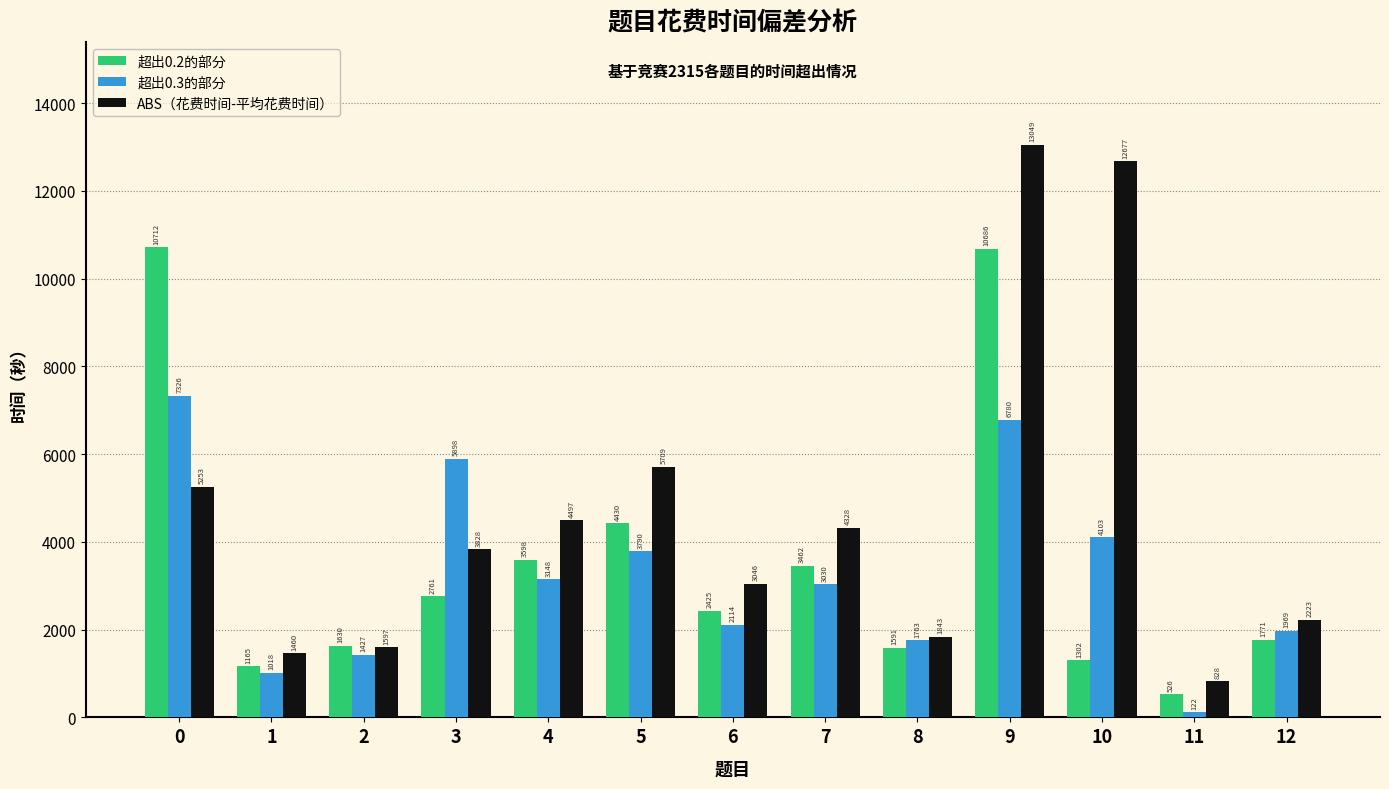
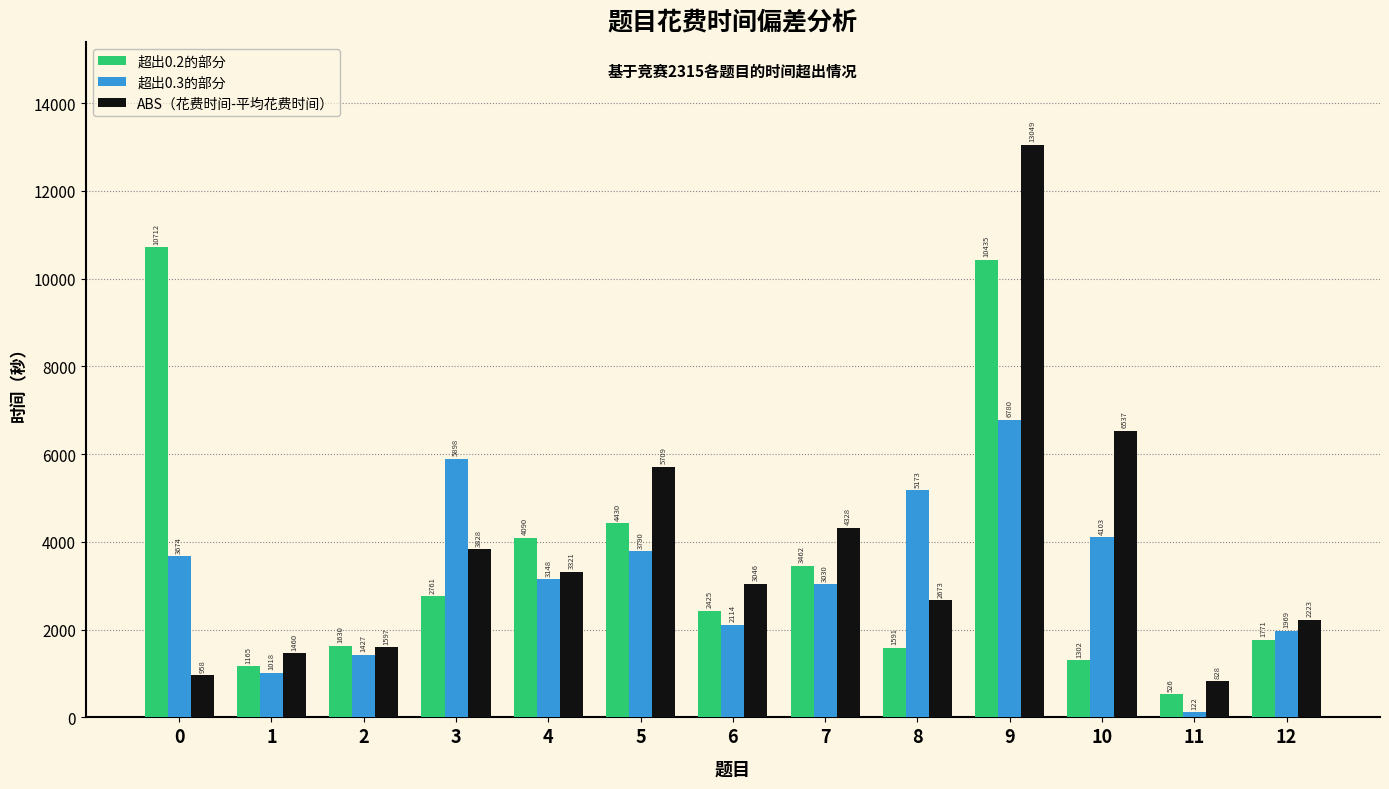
超出0.3的部分, 0: 7326 -> 3674
ABS（花费时间-平均花费时间）, 0: 5253 -> 958
超出0.2的部分, 4: 3598 -> 4090
ABS（花费时间-平均花费时间）, 4: 4497 -> 3321
超出0.3的部分, 8: 1763 -> 5173
ABS（花费时间-平均花费时间）, 8: 1843 -> 2673
超出0.2的部分, 9: 10686 -> 10435
ABS（花费时间-平均花费时间）, 10: 12677 -> 6537
